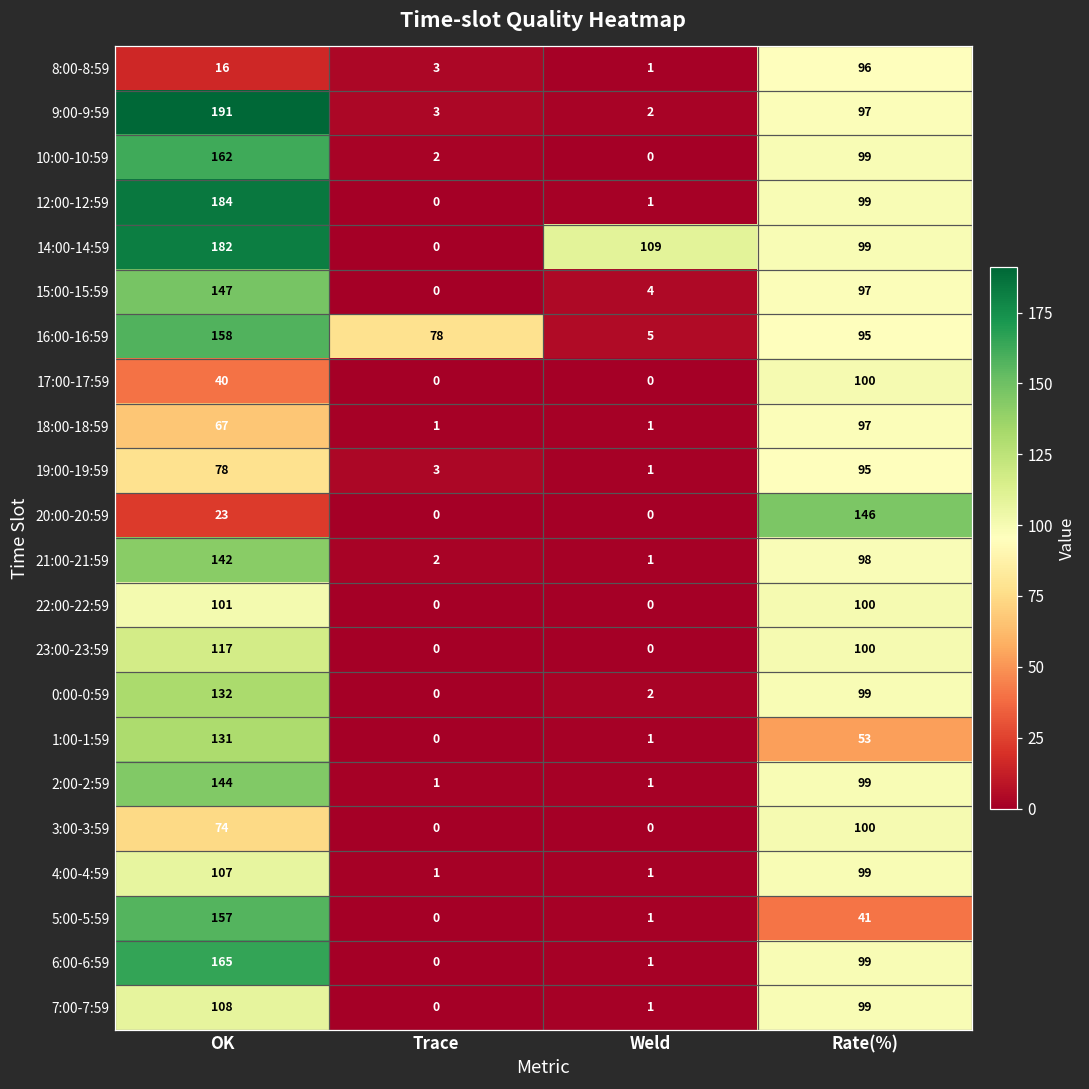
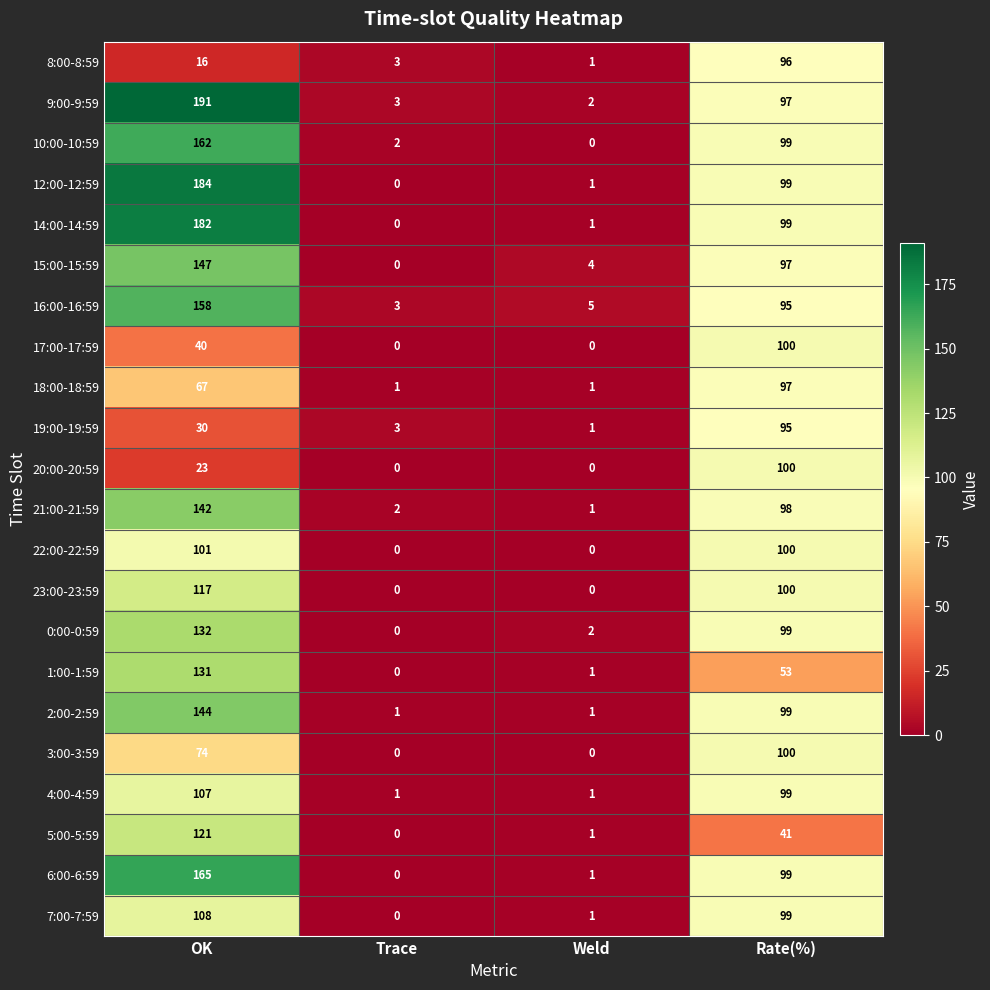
14:00-14:59, Weld: 109 -> 1
16:00-16:59, Trace: 78 -> 3
19:00-19:59, OK: 78 -> 30
20:00-20:59, Rate(%): 146 -> 100
5:00-5:59, OK: 157 -> 121
